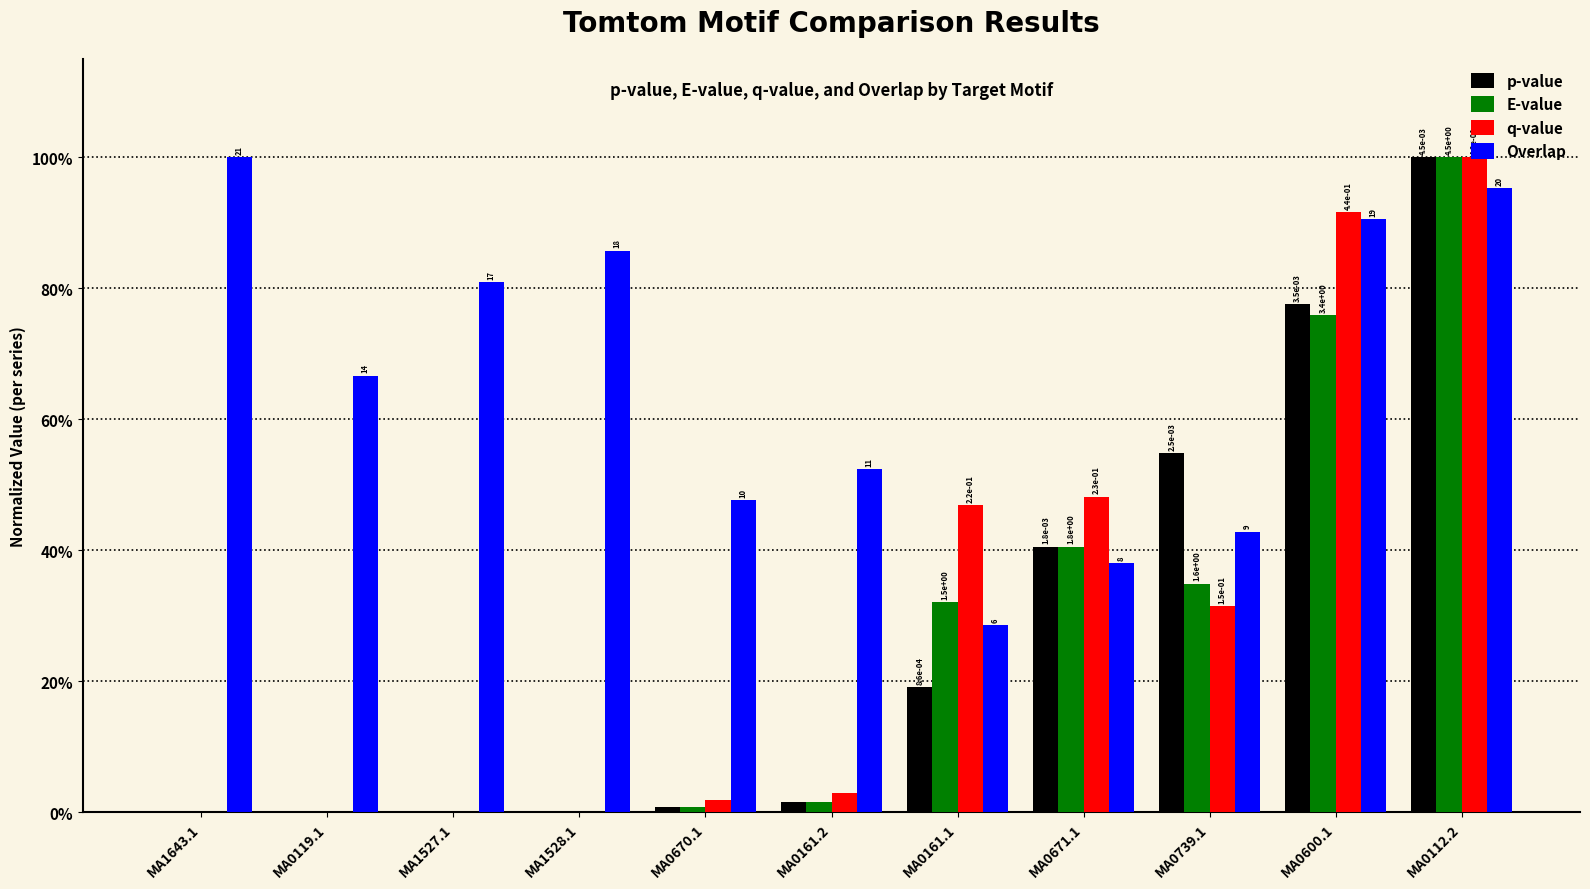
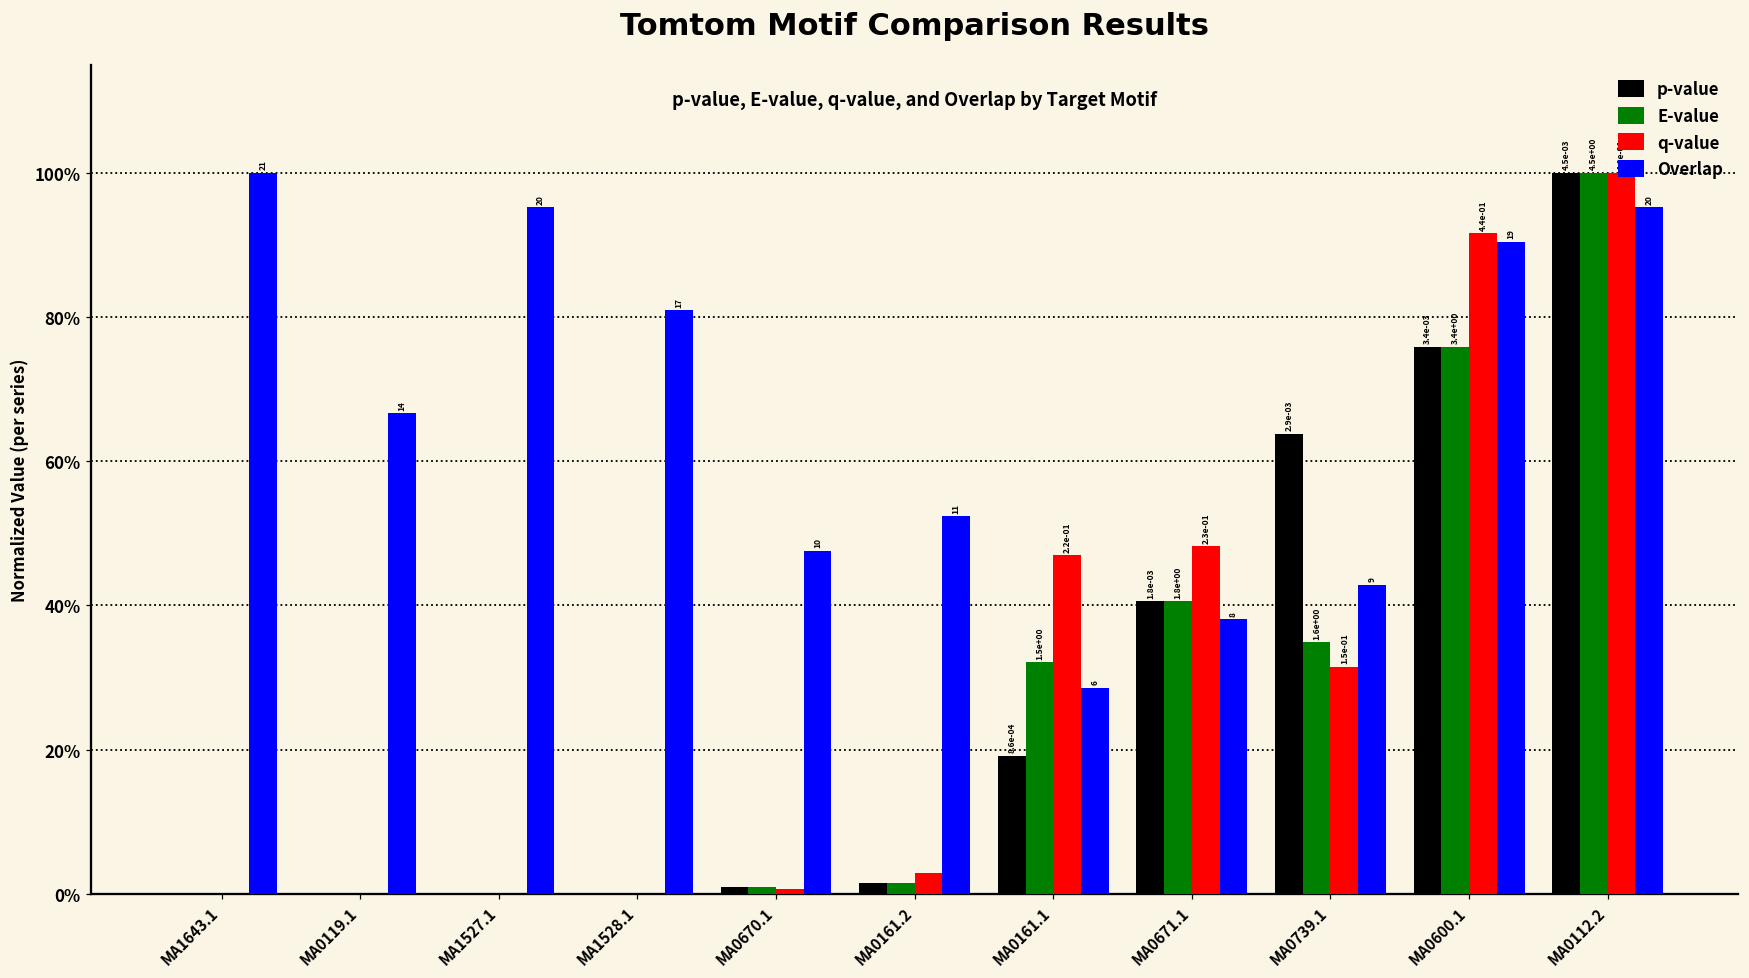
Overlap, MA1527.1: 17 -> 20
Overlap, MA1528.1: 18 -> 17
q-value, MA0670.1: 2% -> 1%
p-value, MA0739.1: 2.5e-03 -> 2.9e-03
p-value, MA0600.1: 3.5e-03 -> 3.4e-03
